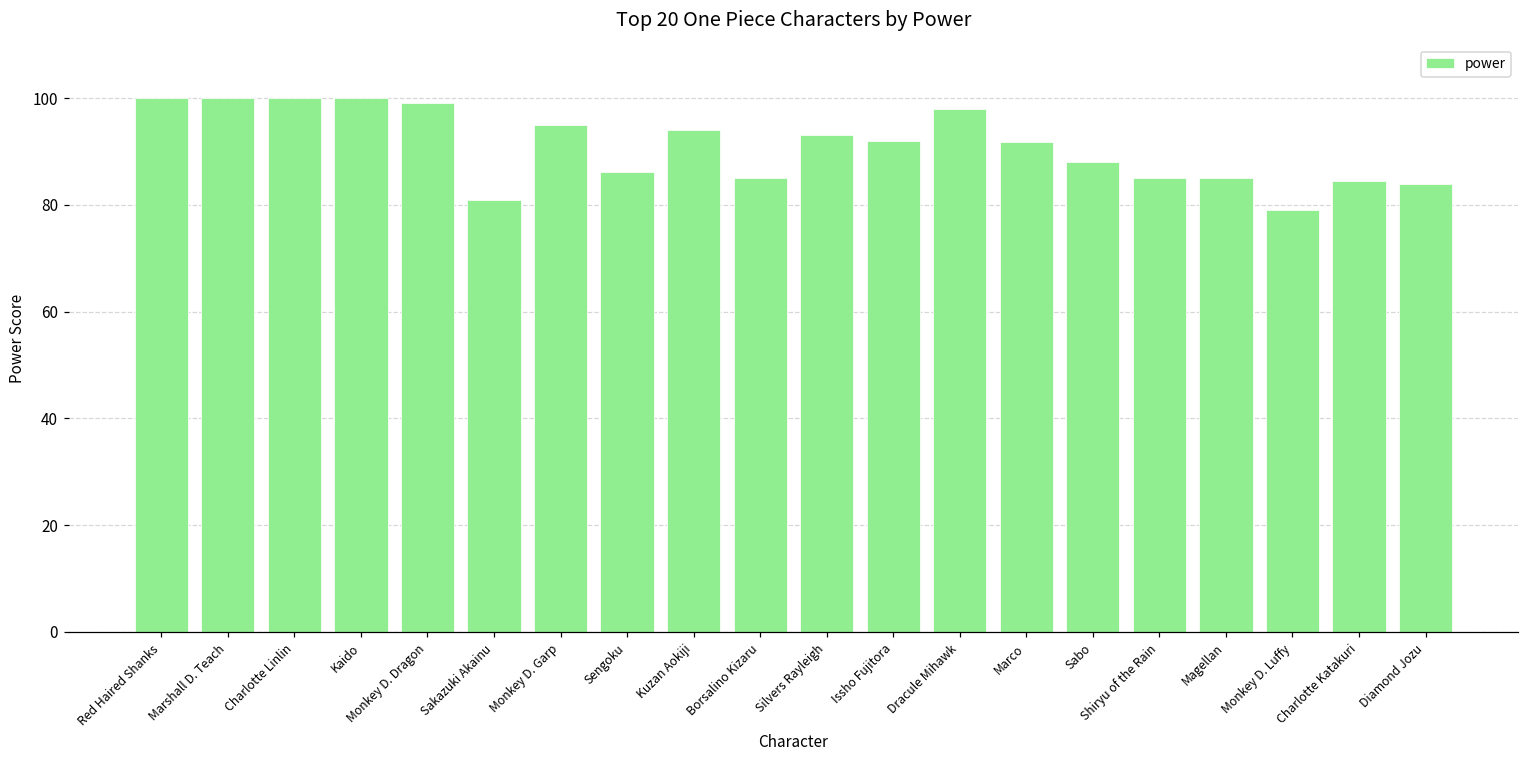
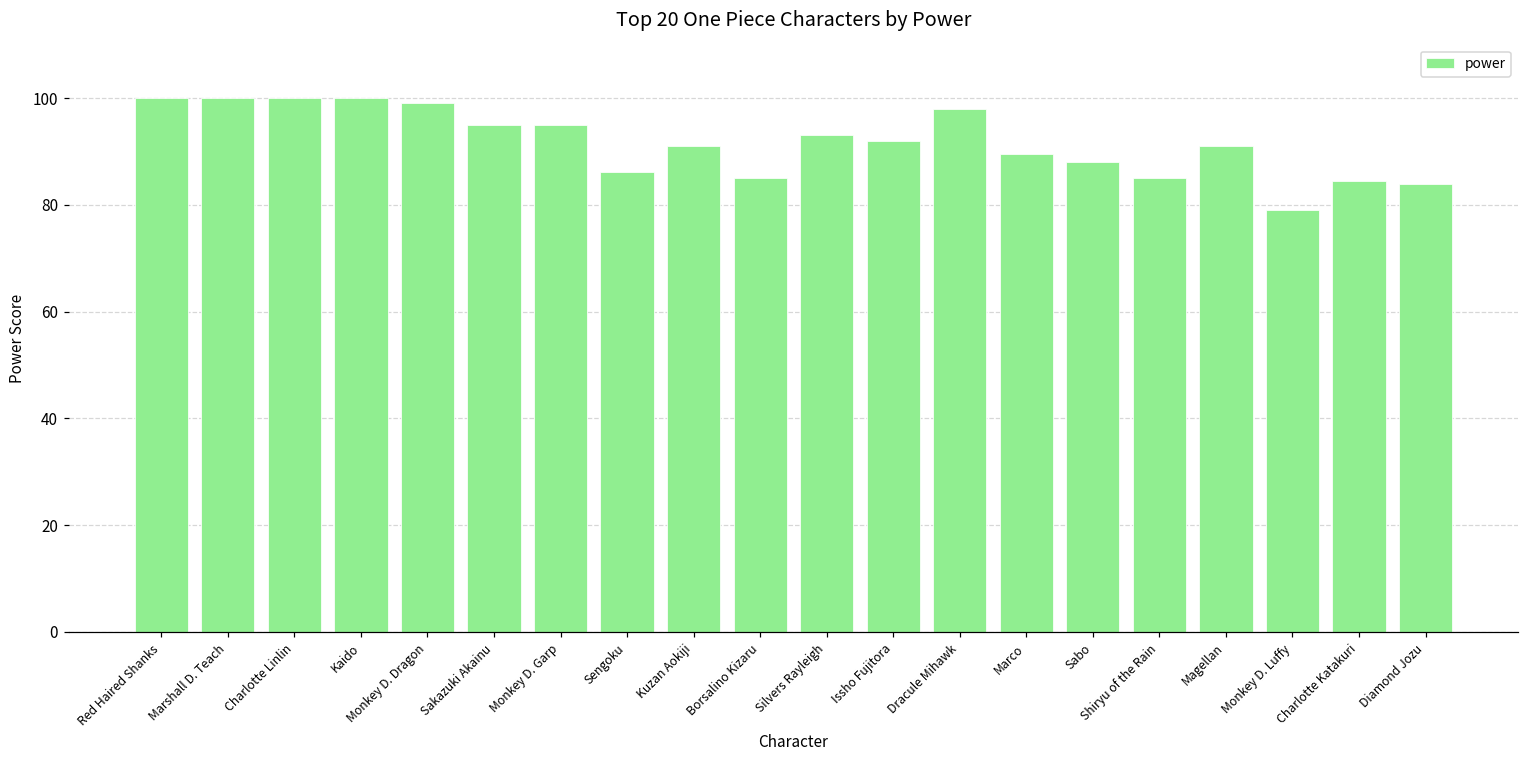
Sakazuki Akainu: 81 -> 95
Kuzan Aokiji: 94 -> 91
Marco: 92 -> 90
Magellan: 85 -> 91
